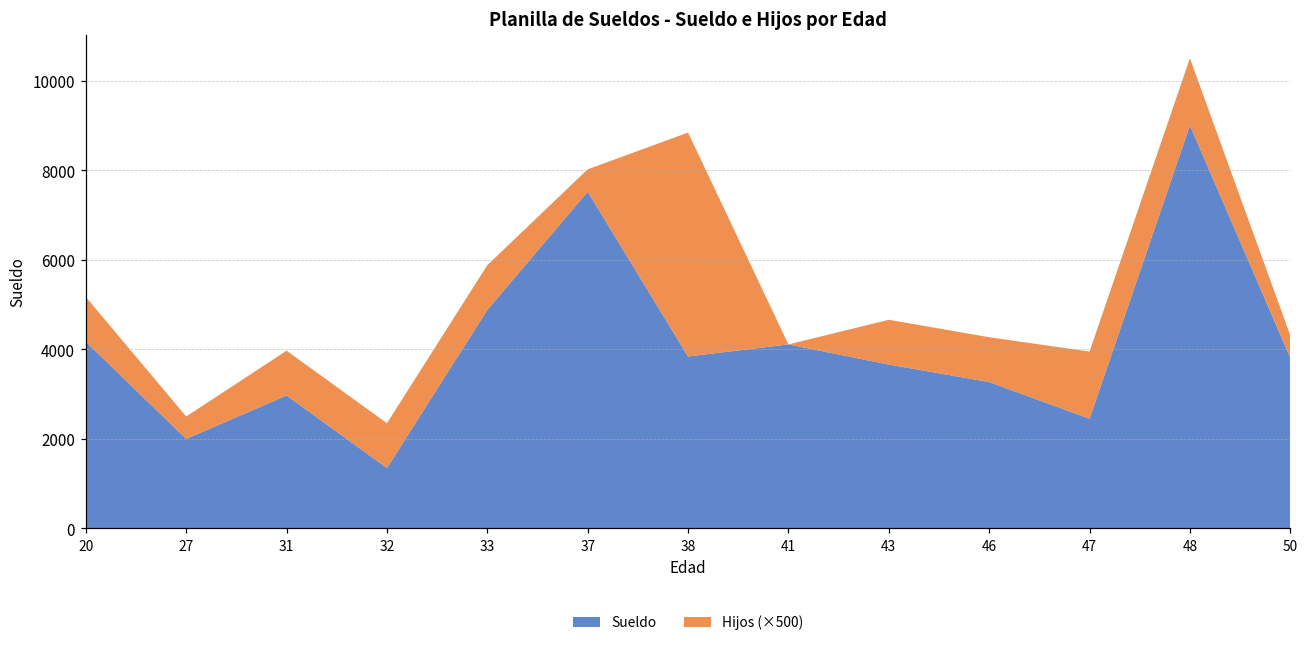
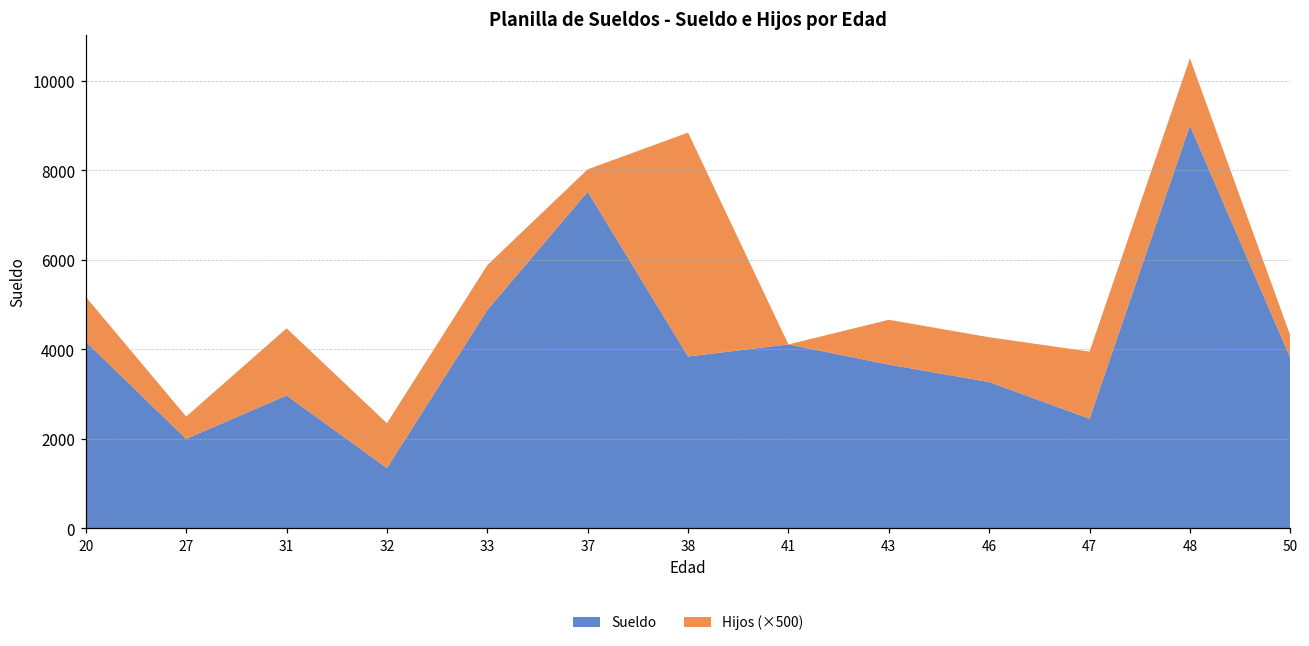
Hijos (×500), 31: 1000 -> 1500
